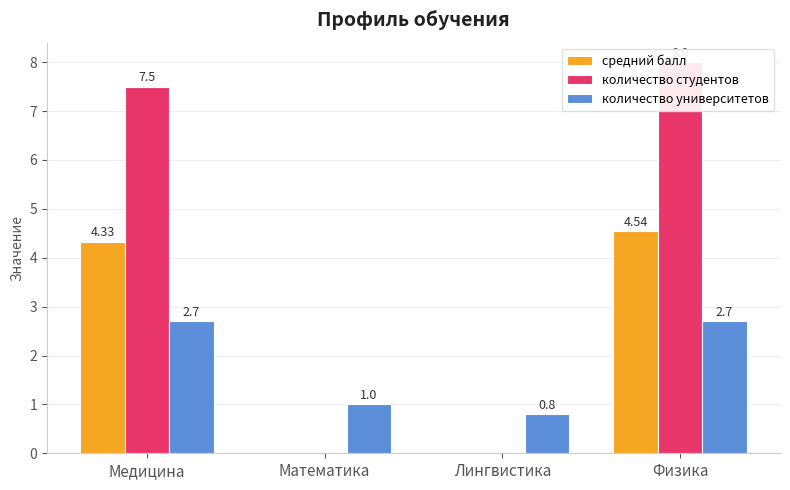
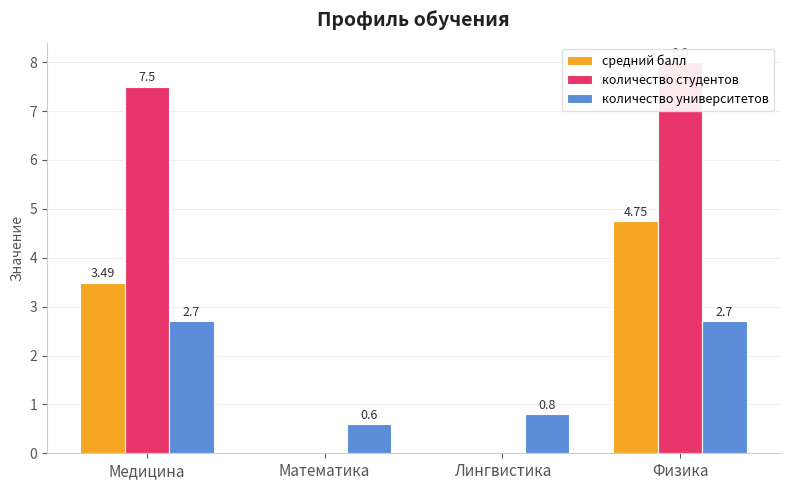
средний балл, Медицина: 4.33 -> 3.49
количество университетов, Математика: 1.0 -> 0.6
средний балл, Физика: 4.54 -> 4.75
